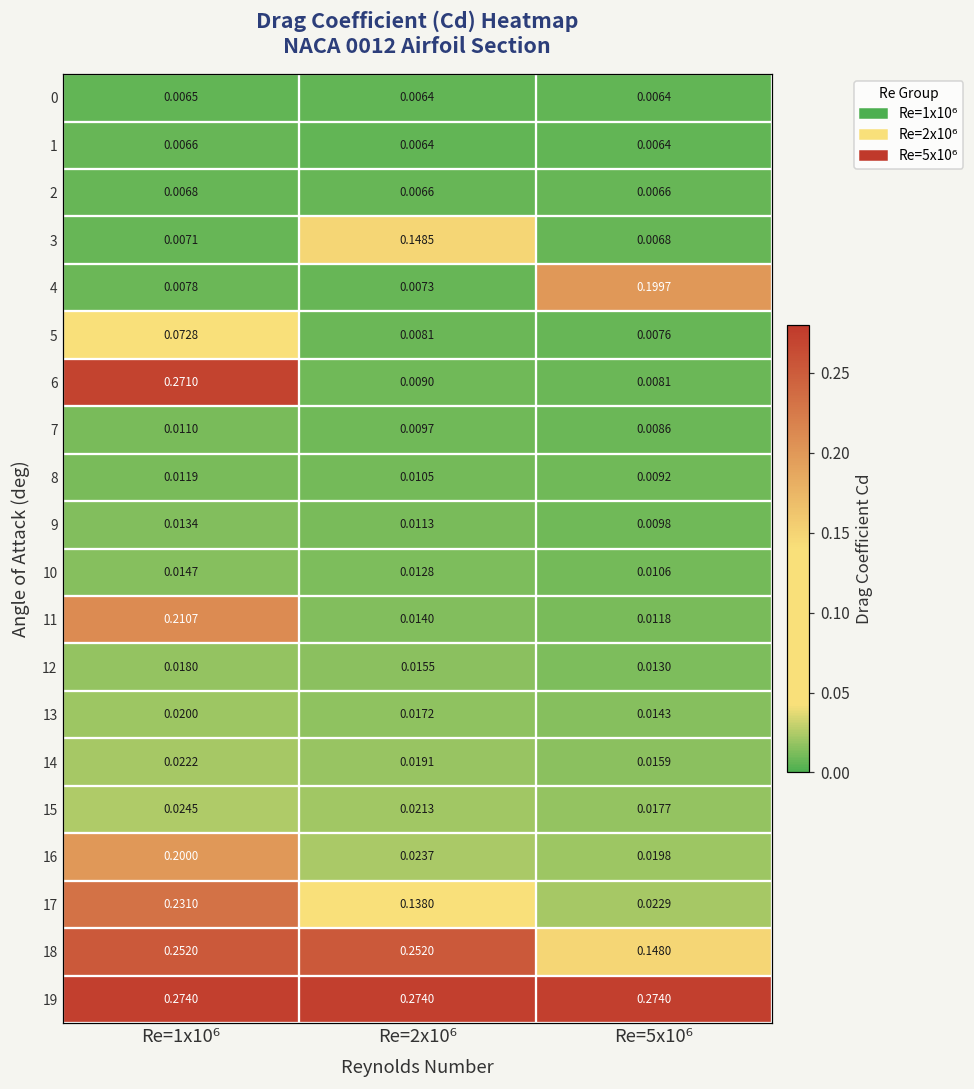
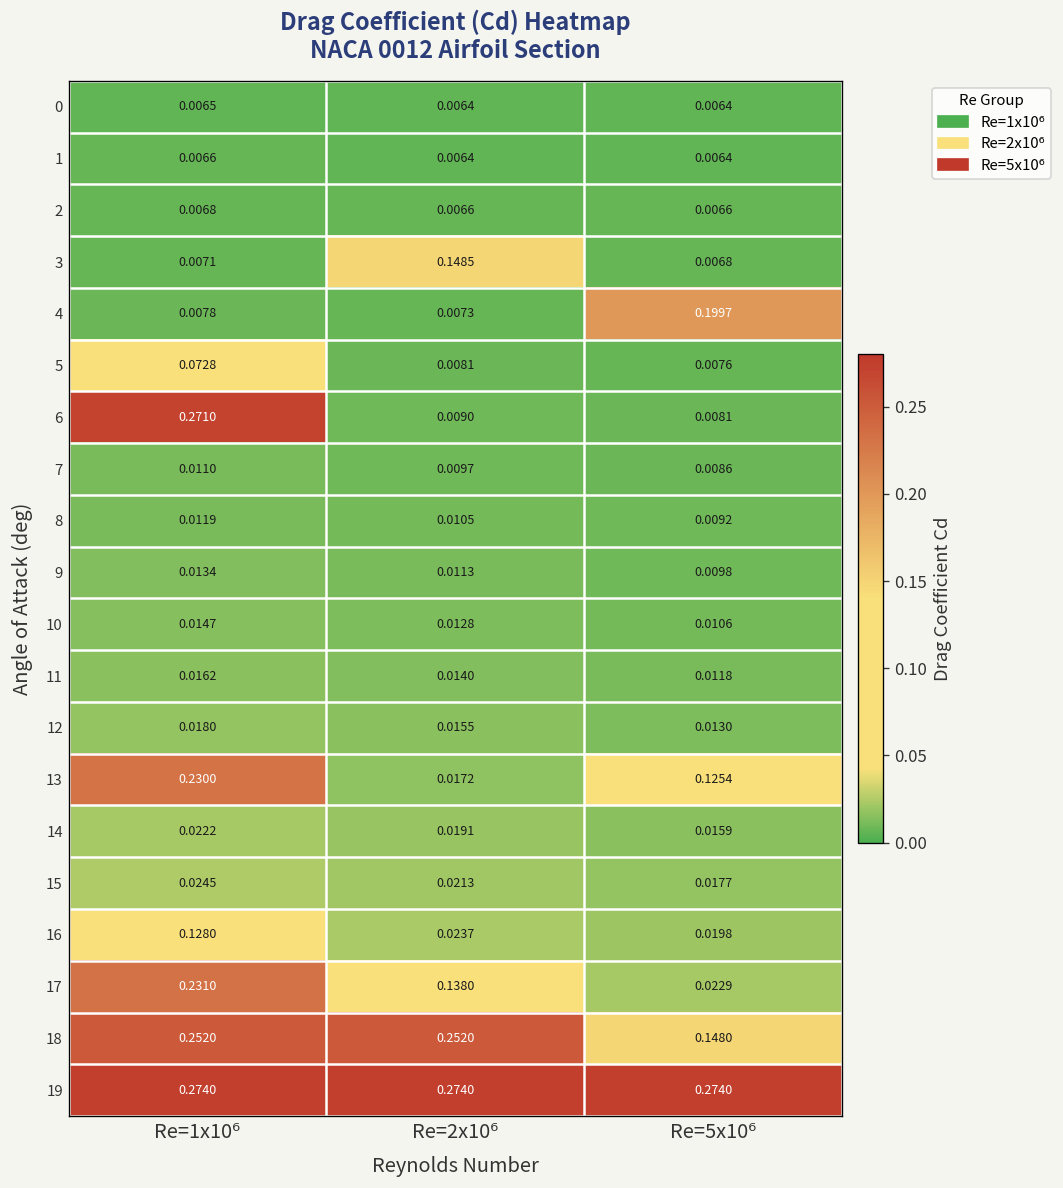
11, Re=1x10⁶: 0.2107 -> 0.0162
13, Re=1x10⁶: 0.0200 -> 0.2300
13, Re=5x10⁶: 0.0143 -> 0.1254
16, Re=1x10⁶: 0.2000 -> 0.1280
